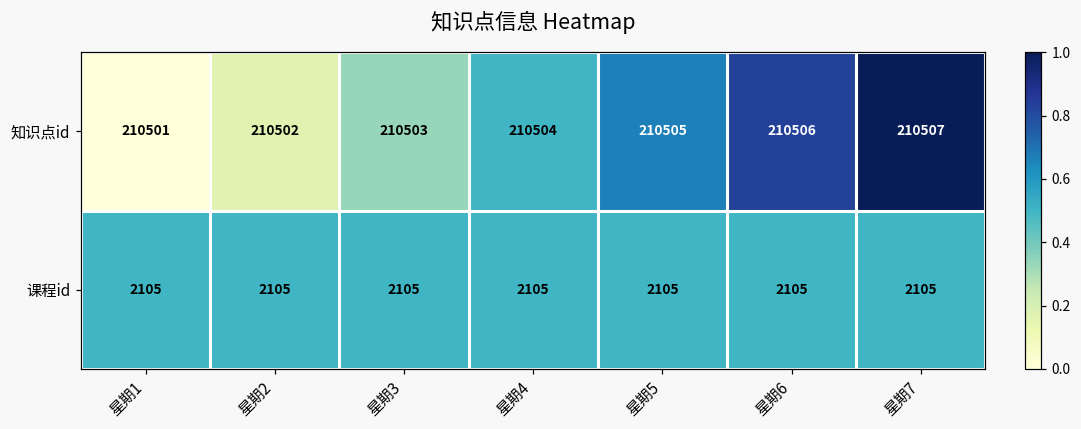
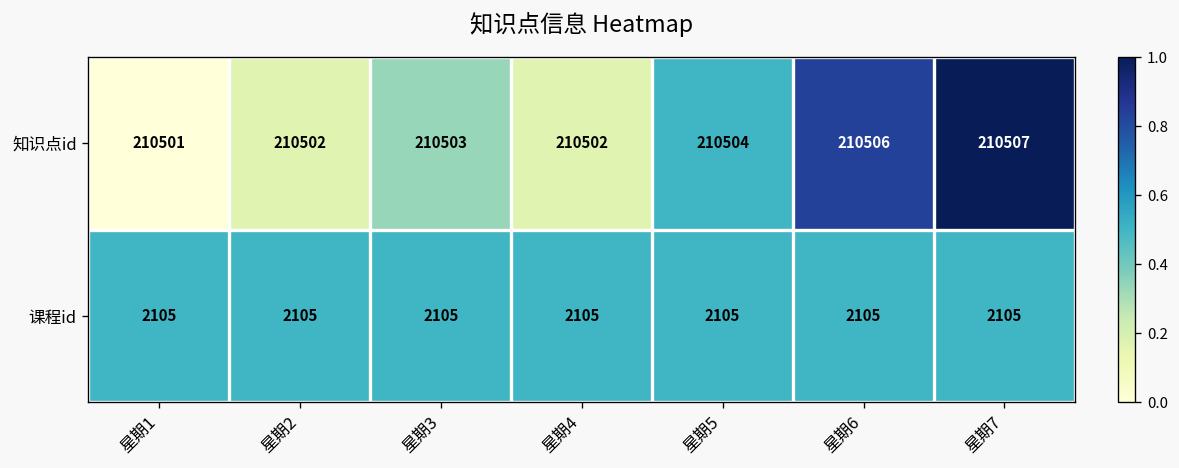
知识点id, 星期4: 210504 -> 210502
知识点id, 星期5: 210505 -> 210504
